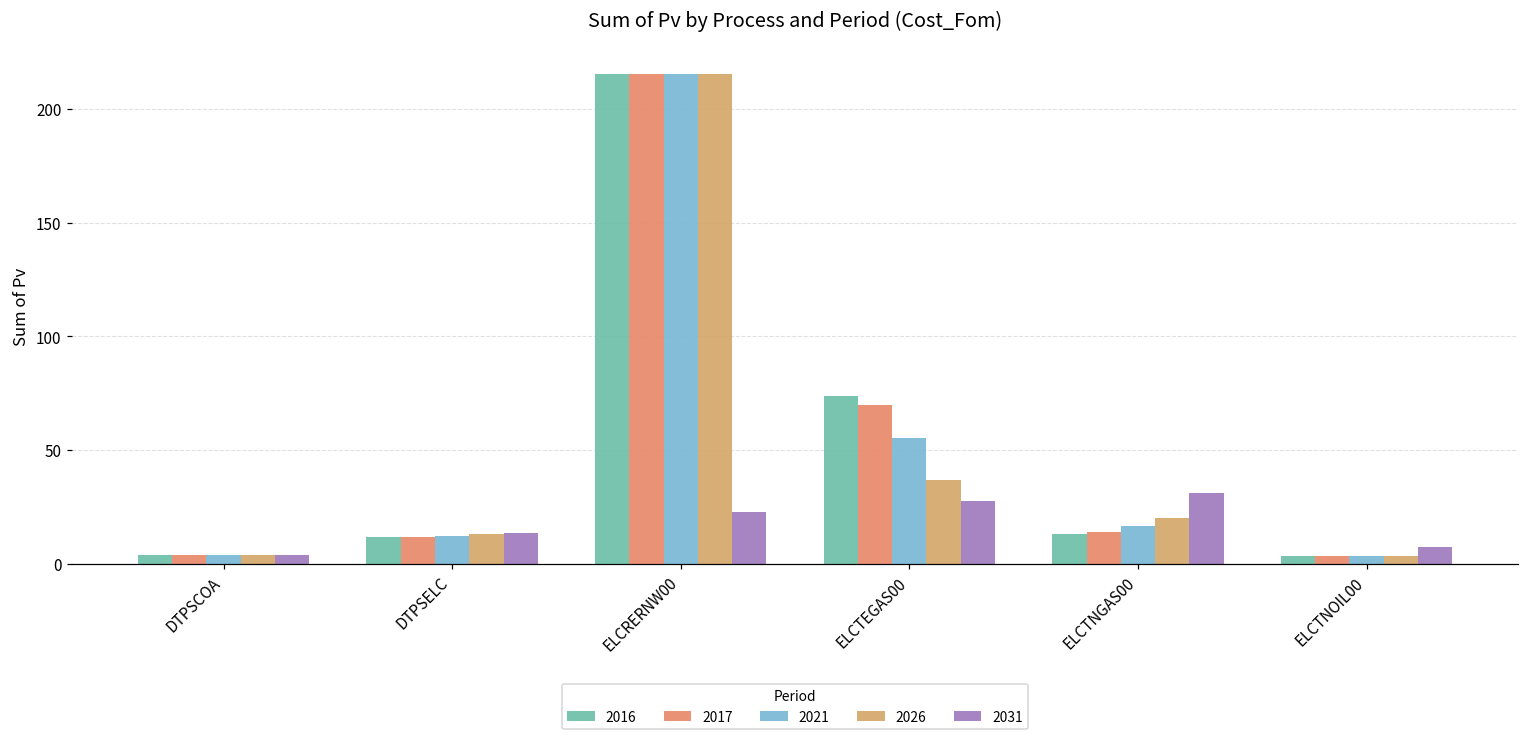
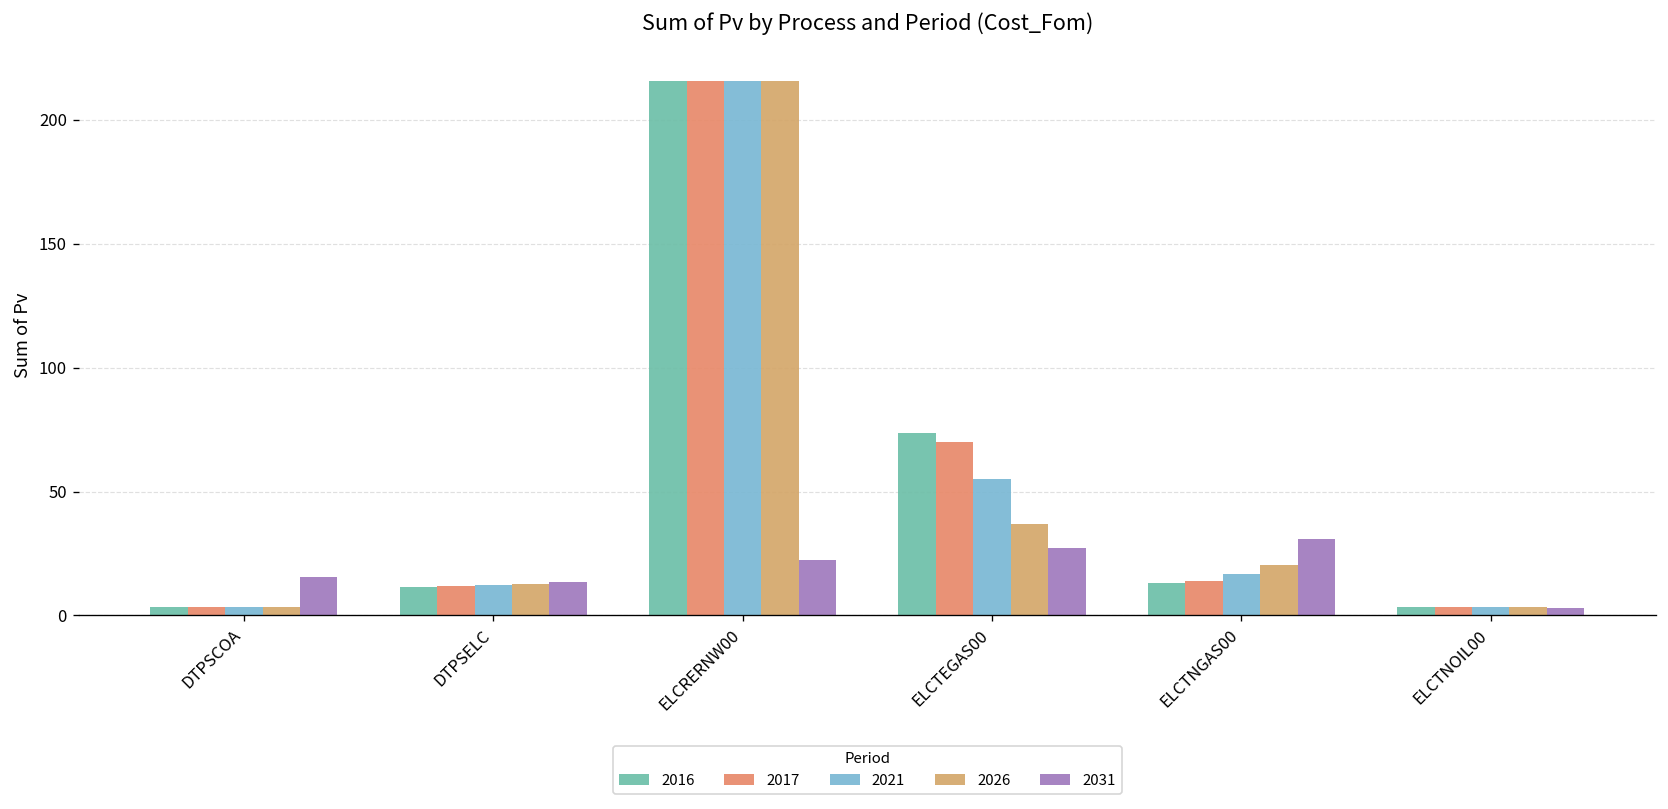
2031, DTPSCOA: 4 -> 15
2031, ELCTNOIL00: 7 -> 3
